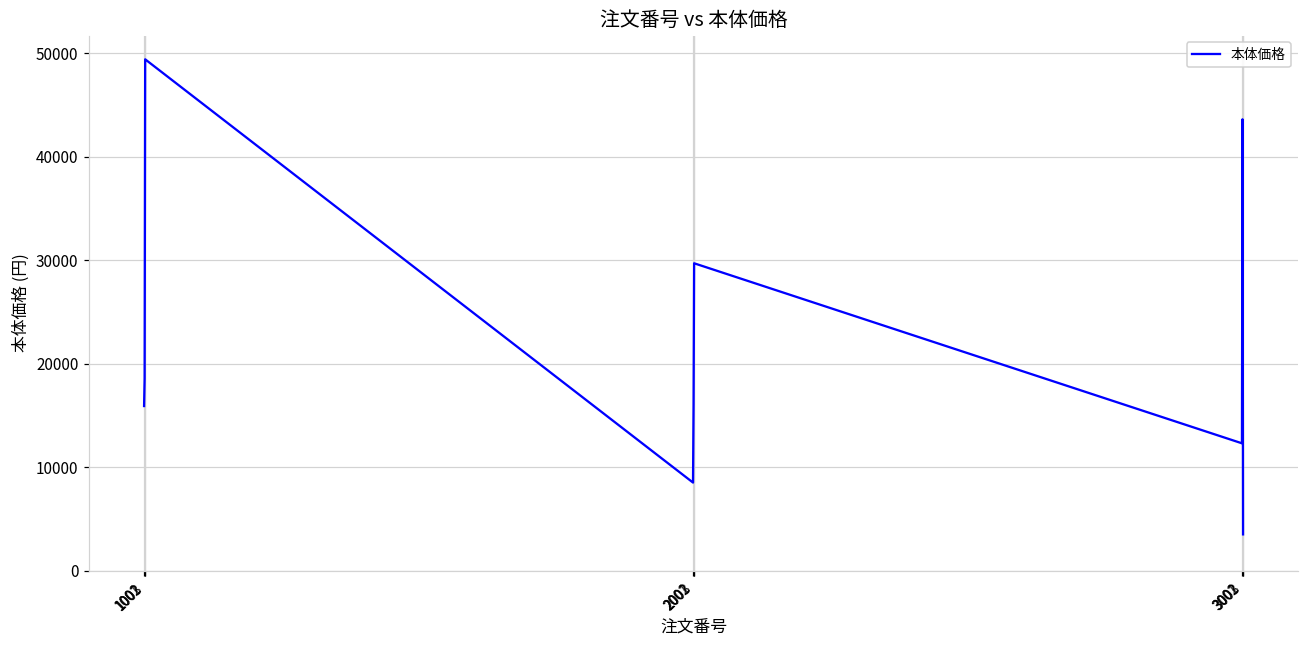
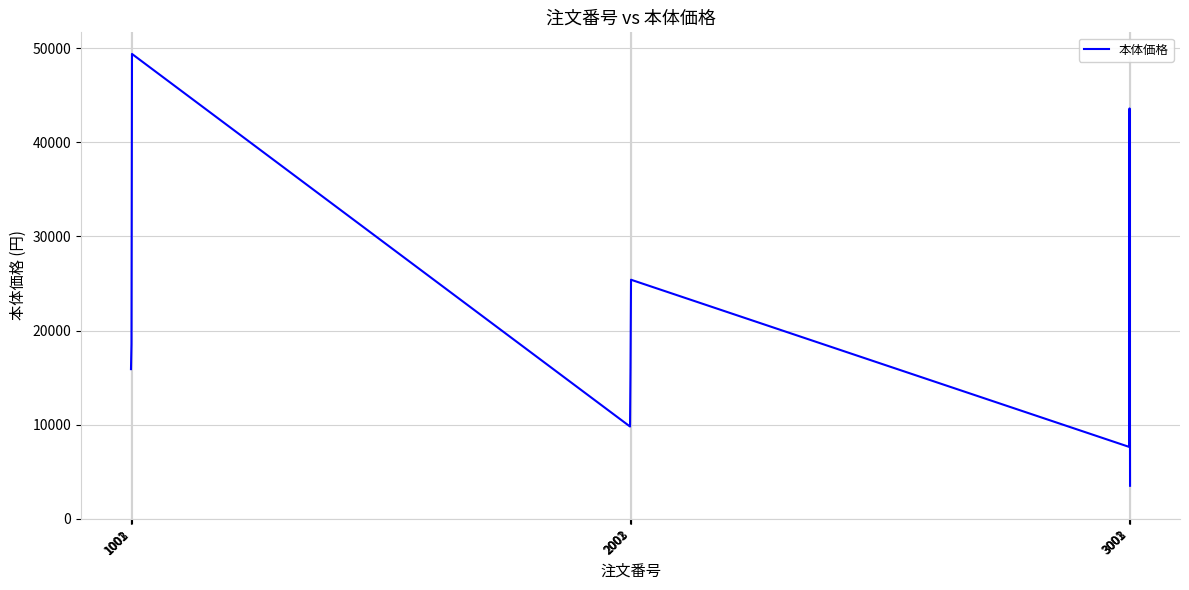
2001: 9000 -> 10000
2003: 30000 -> 25000
3001: 12000 -> 8000
